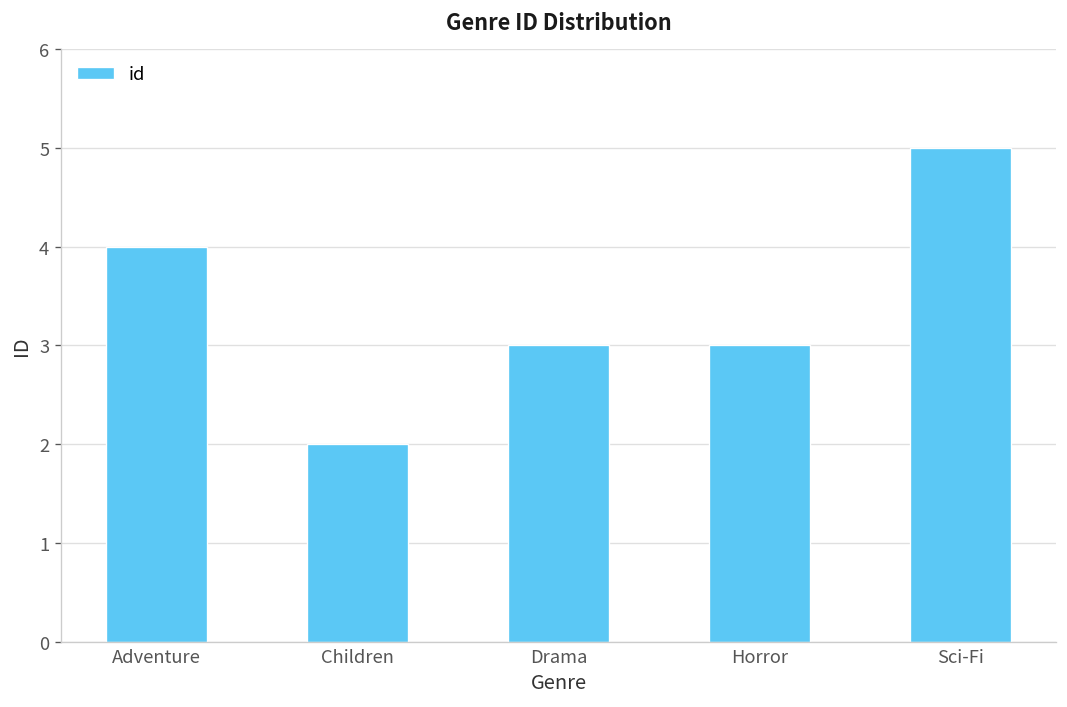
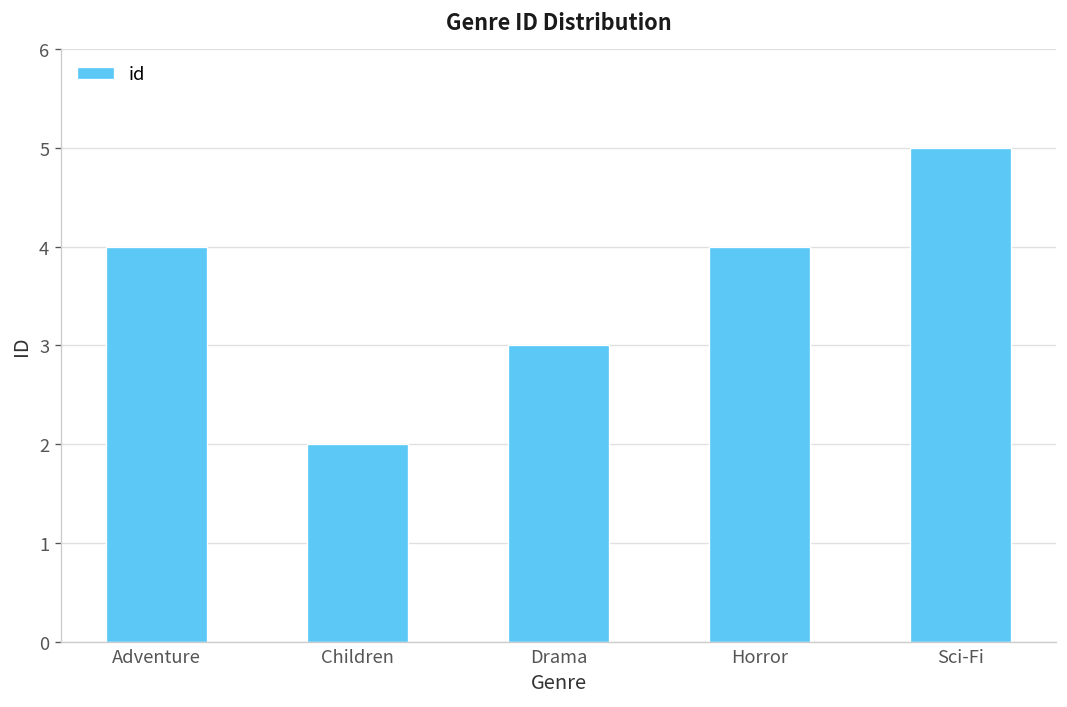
Horror: 3 -> 4
